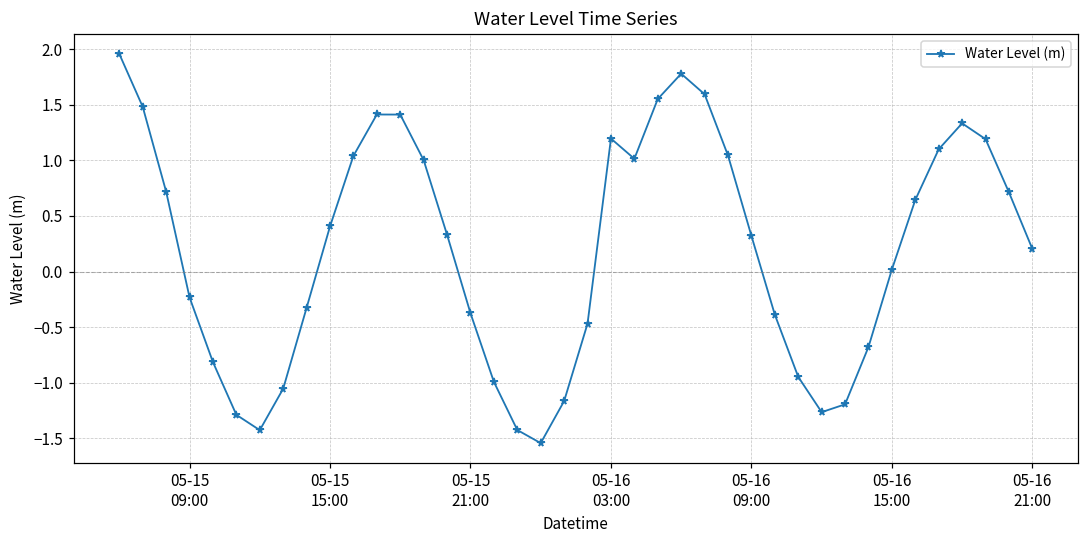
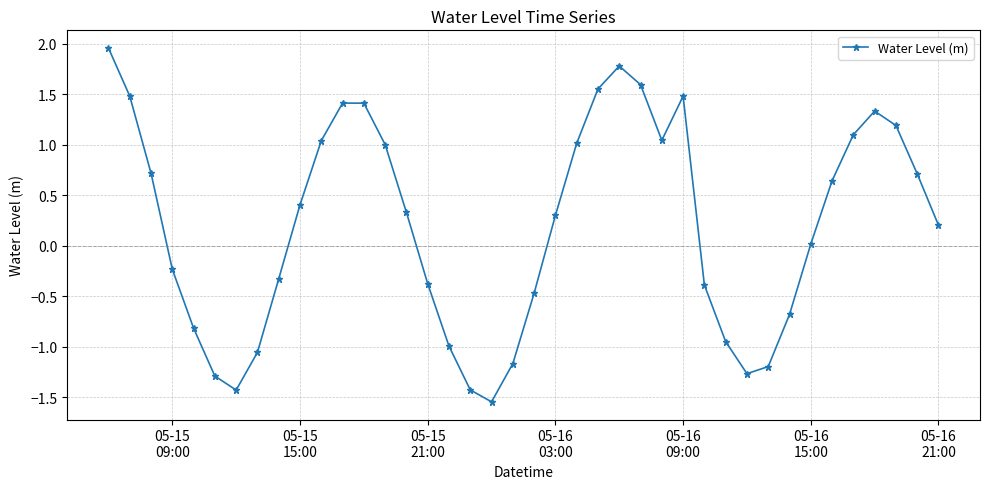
05-16 03:00: 1.20 -> 0.30
05-16 09:00: 0.32 -> 1.48
